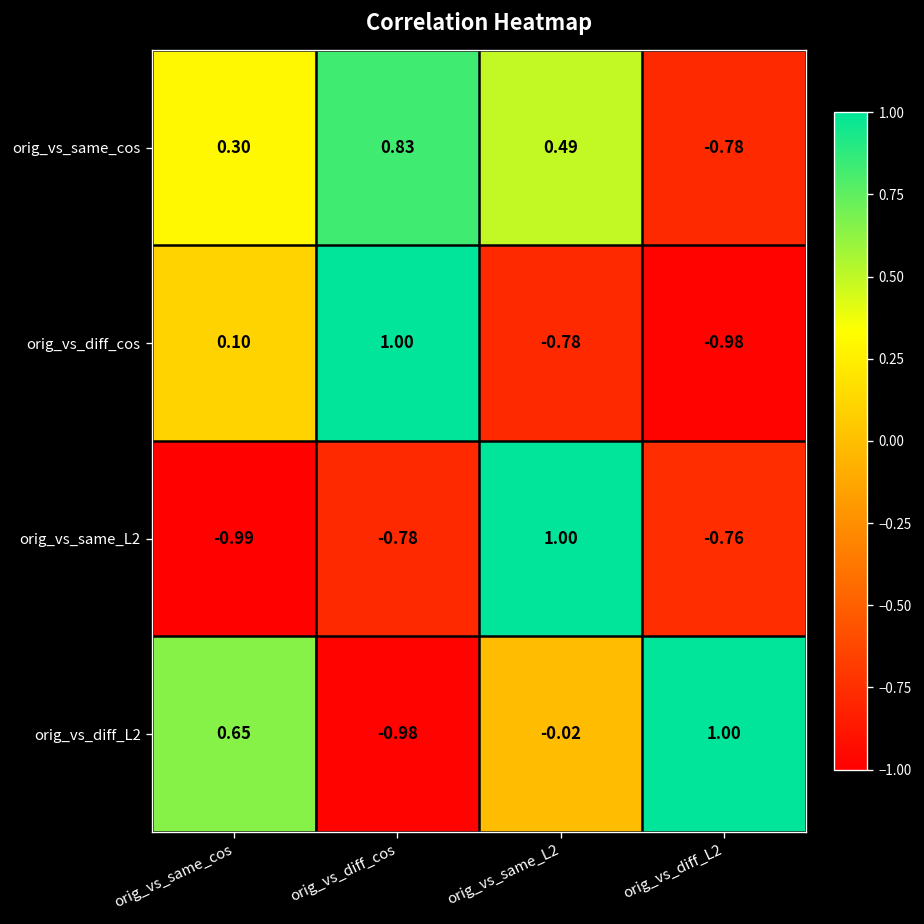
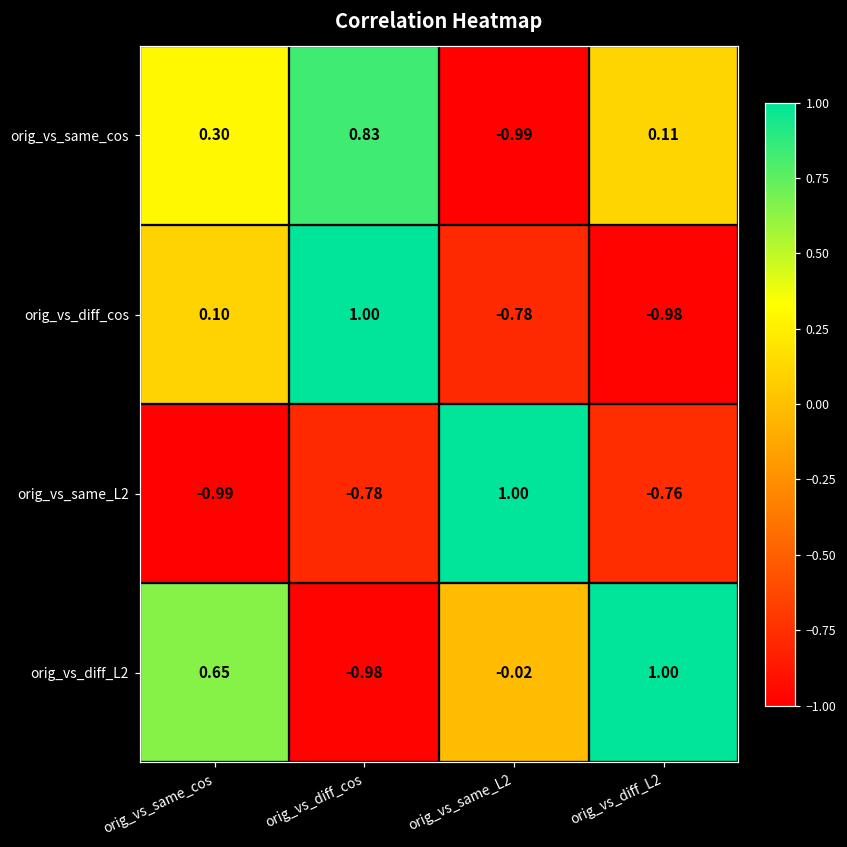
orig_vs_same_cos, orig_vs_same_L2: 0.49 -> -0.99
orig_vs_same_cos, orig_vs_diff_L2: -0.78 -> 0.11
